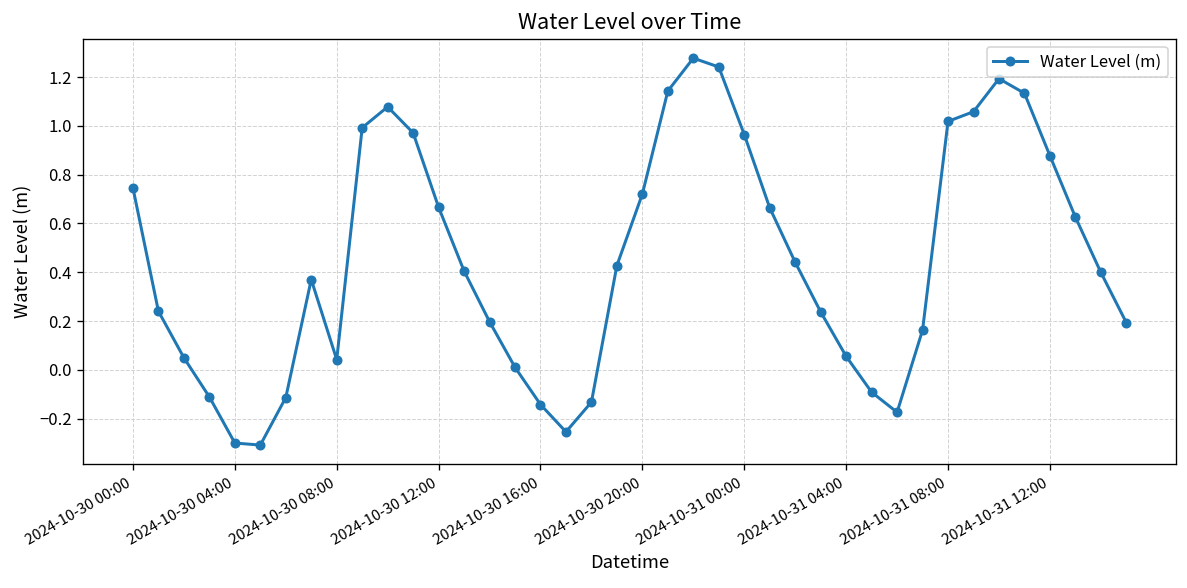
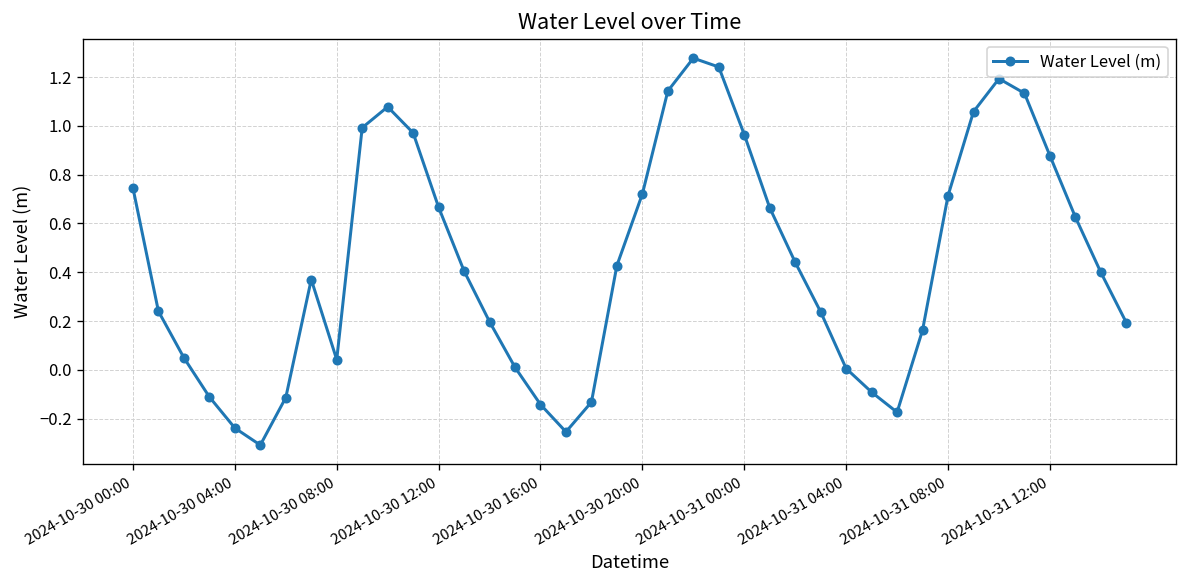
2024-10-30 04:00: -0.30 -> -0.24
2024-10-31 04:00: 0.06 -> 0.01
2024-10-31 08:00: 1.02 -> 0.71
